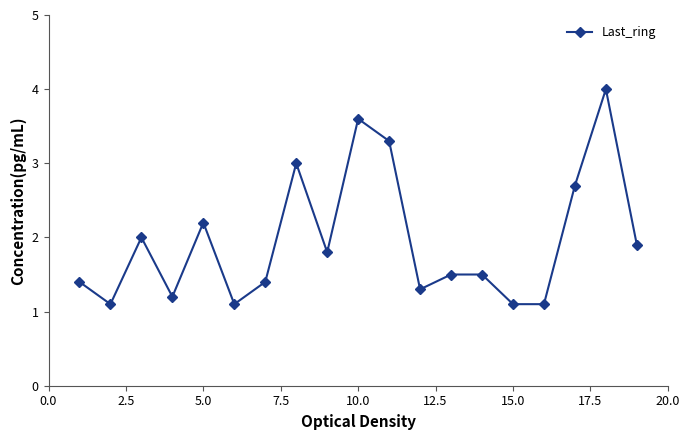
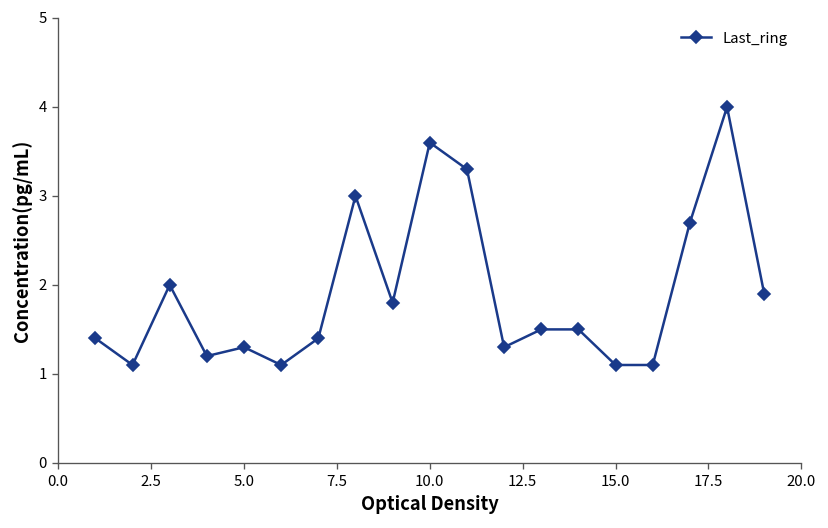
5.0: 2.2 -> 1.3
